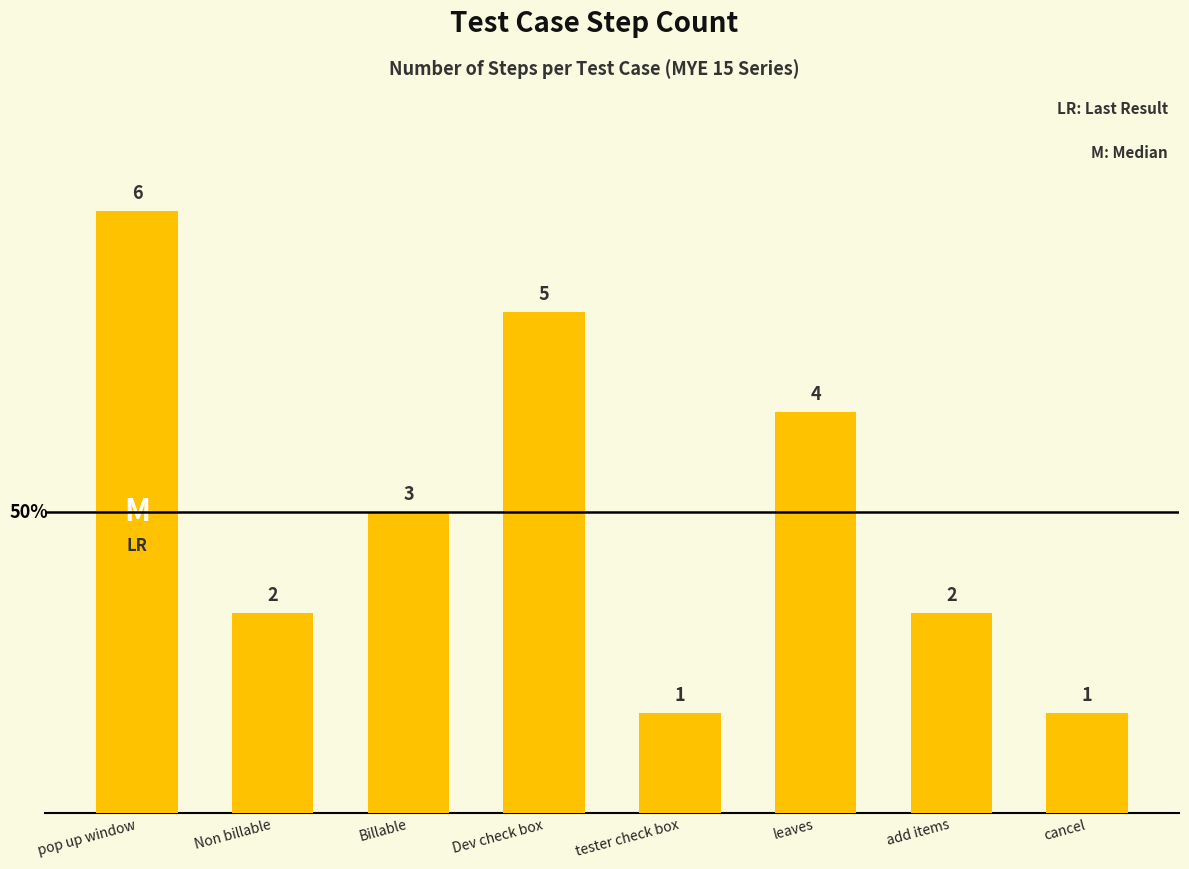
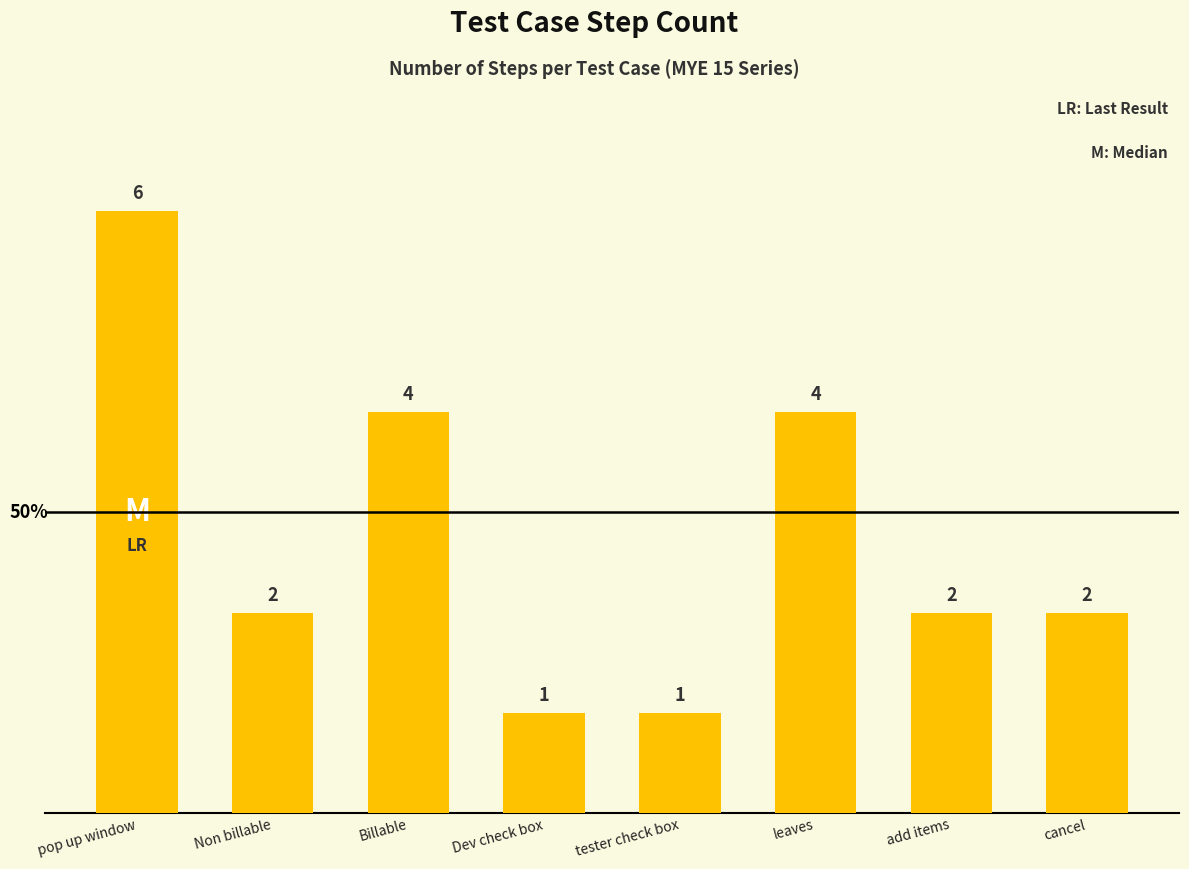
Billable: 3 -> 4
Dev check box: 5 -> 1
cancel: 1 -> 2
